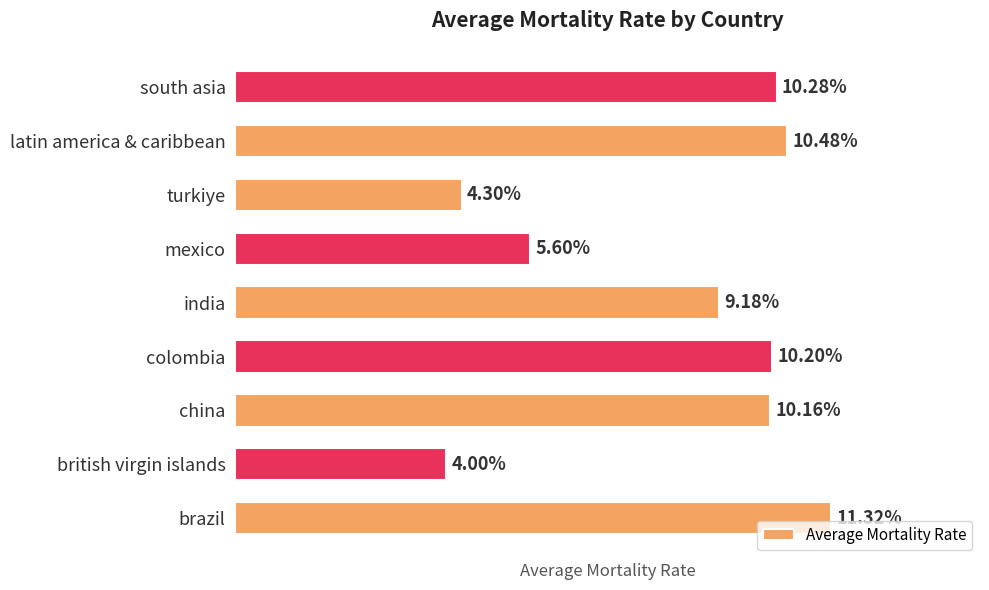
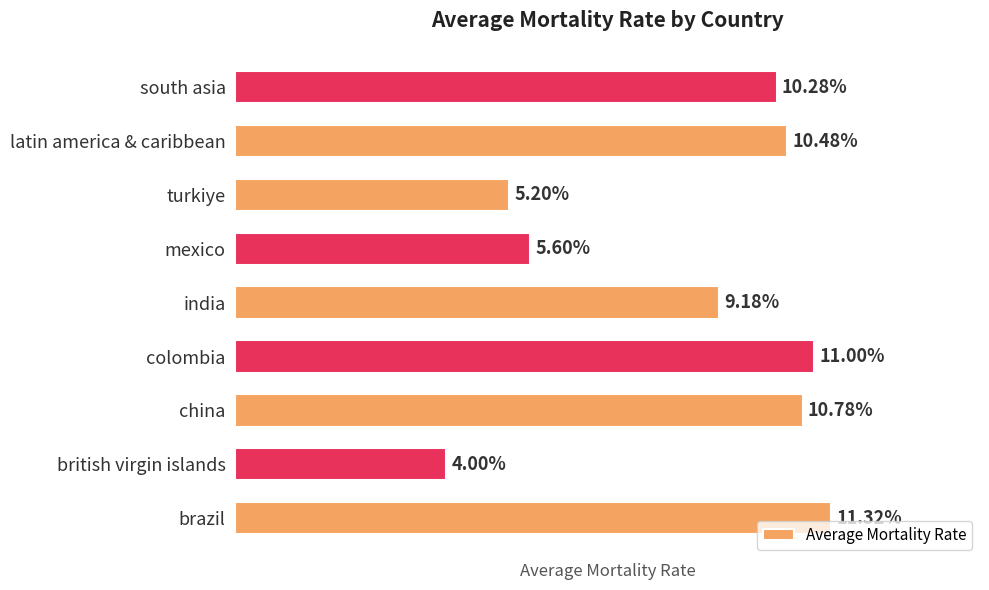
turkiye: 4.30% -> 5.20%
colombia: 10.20% -> 11.00%
china: 10.16% -> 10.78%
